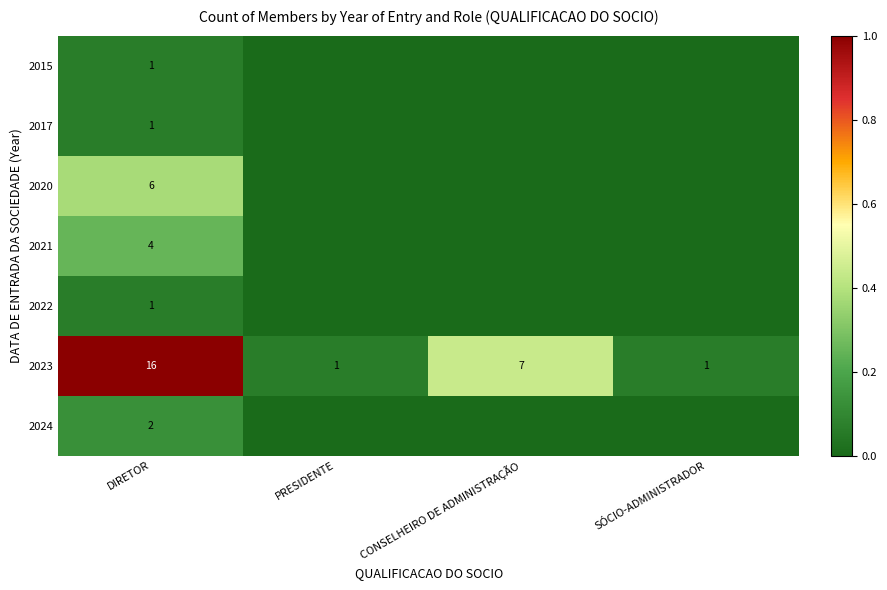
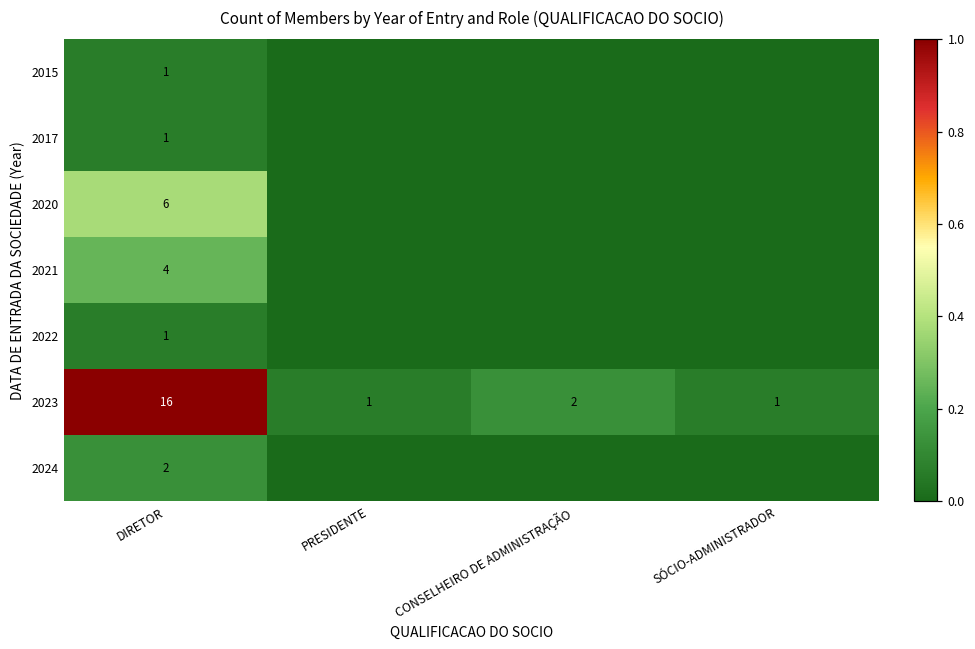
2023, CONSELHEIRO DE ADMINISTRAÇÃO: 7 -> 2
